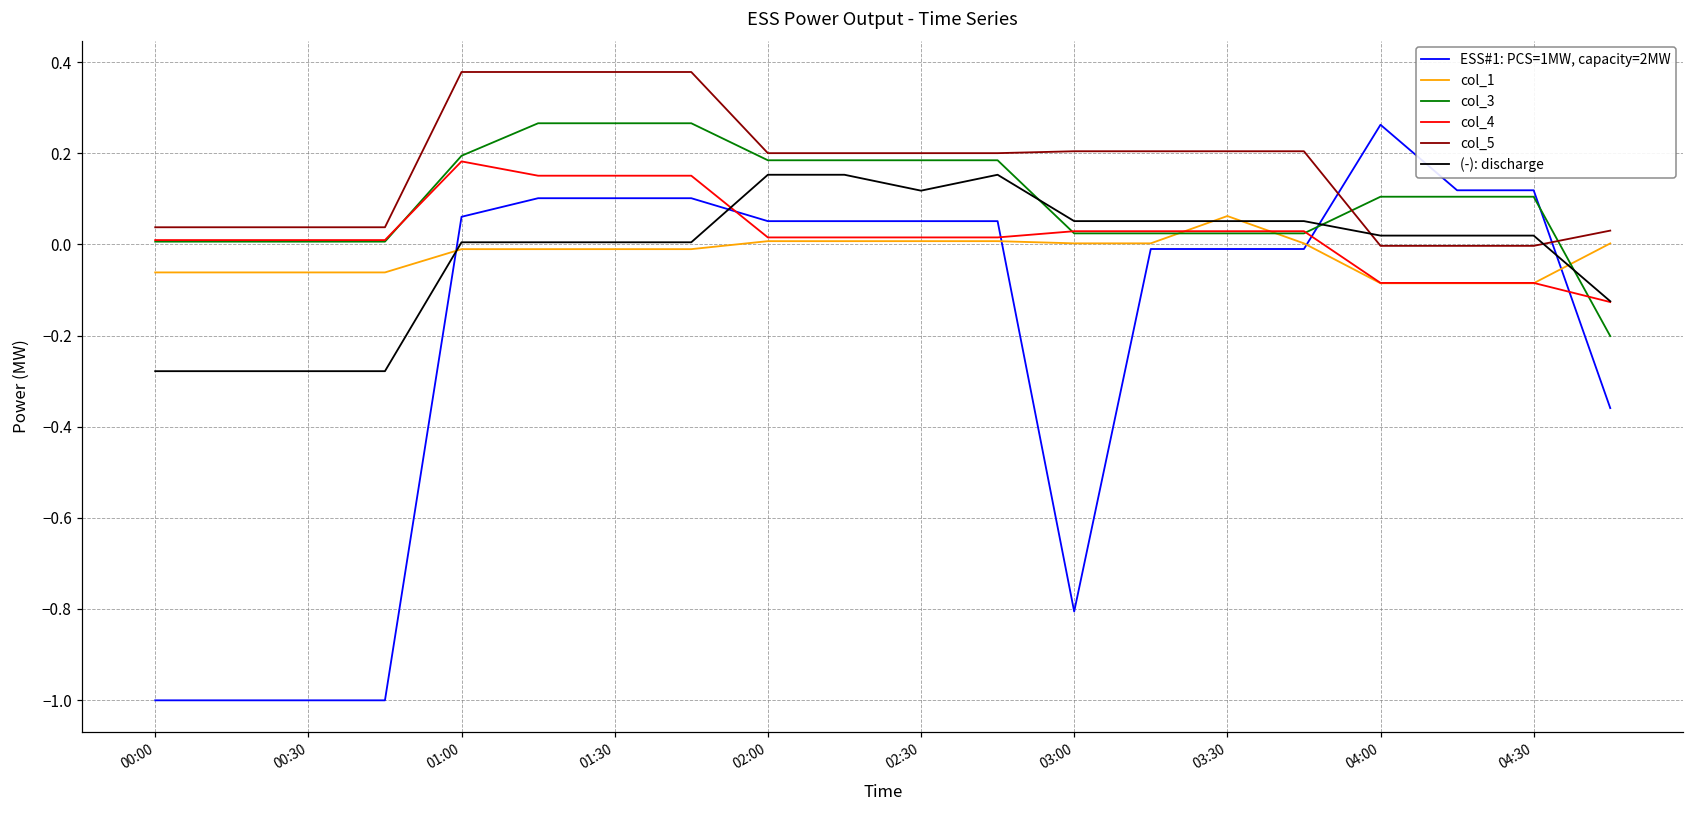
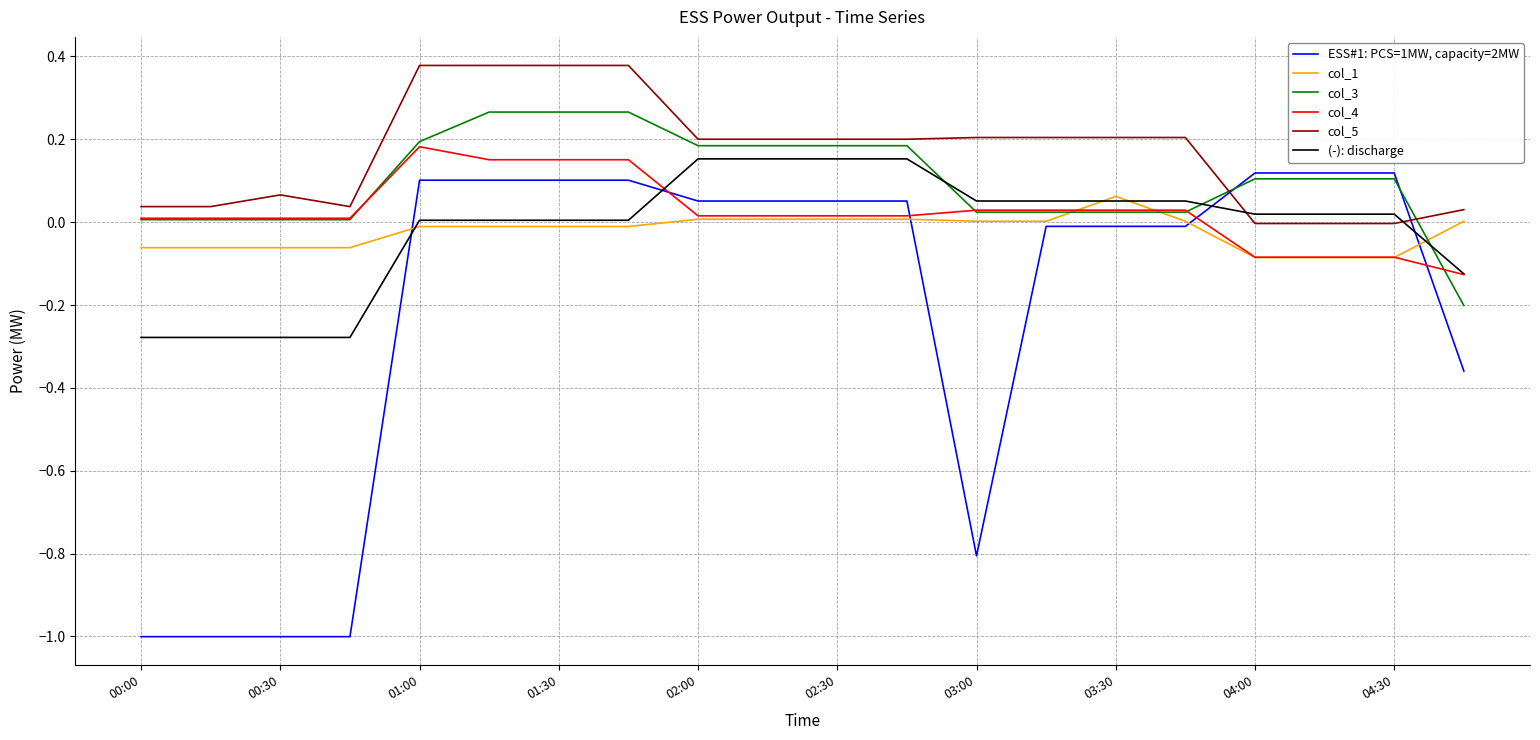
col_5, 00:30: 0.04 -> 0.07
ESS#1: PCS=1MW, capacity=2MW, 01:00: 0.06 -> 0.10
(-): discharge, 02:30: 0.12 -> 0.15
ESS#1: PCS=1MW, capacity=2MW, 04:00: 0.26 -> 0.12
